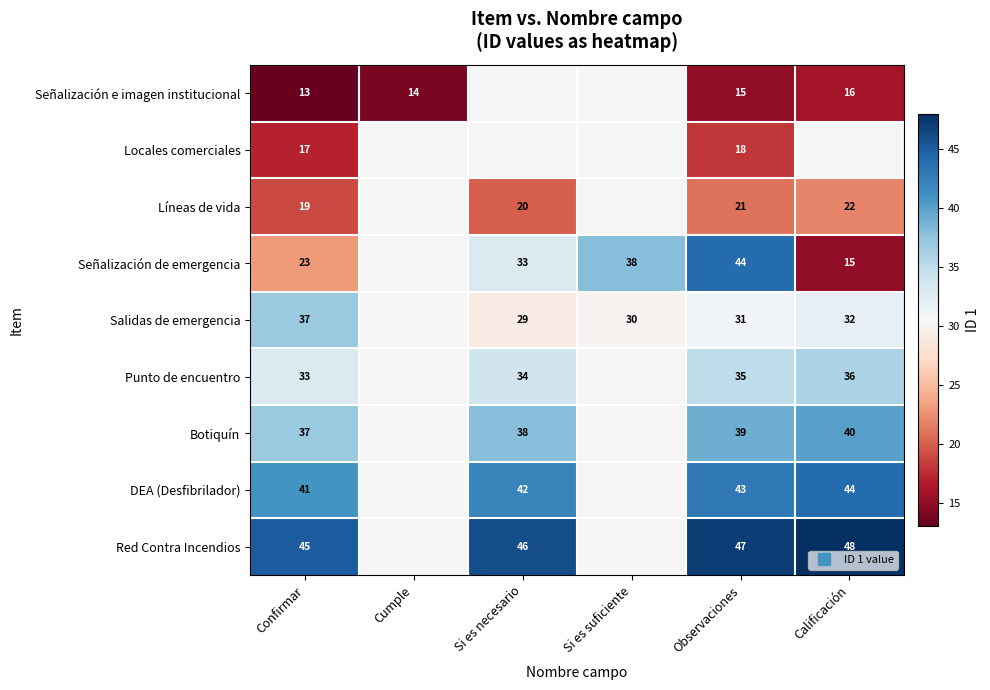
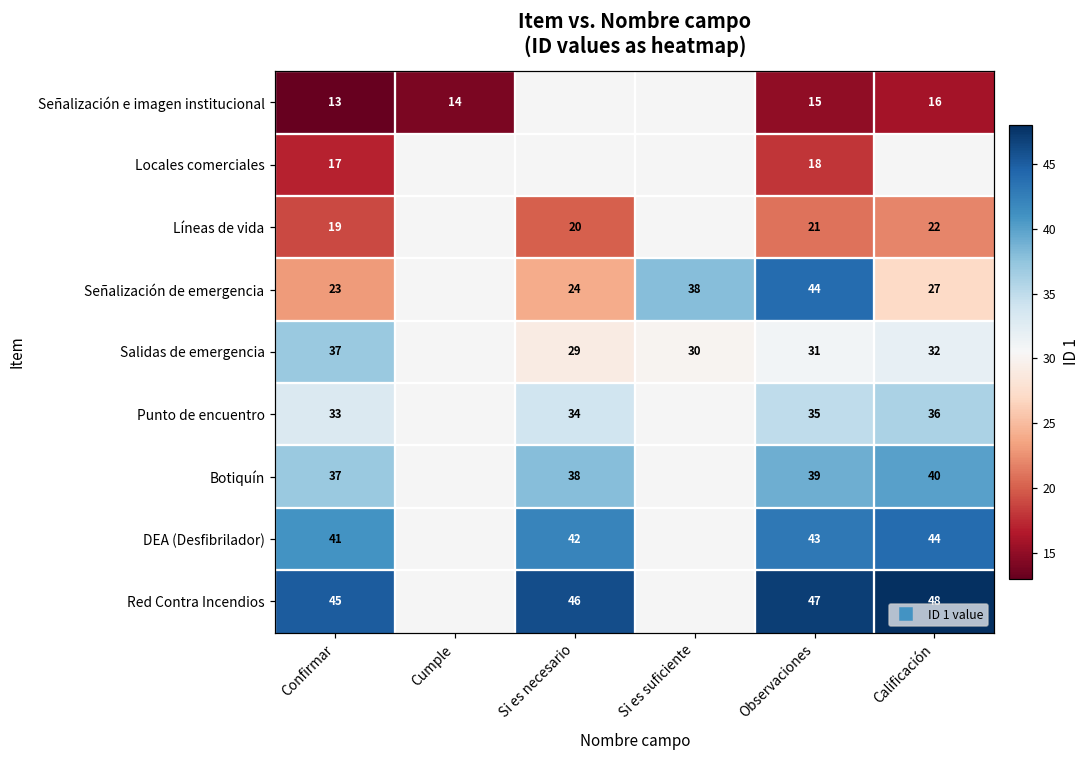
Señalización de emergencia, Si es necesario: 33 -> 24
Señalización de emergencia, Calificación: 15 -> 27
